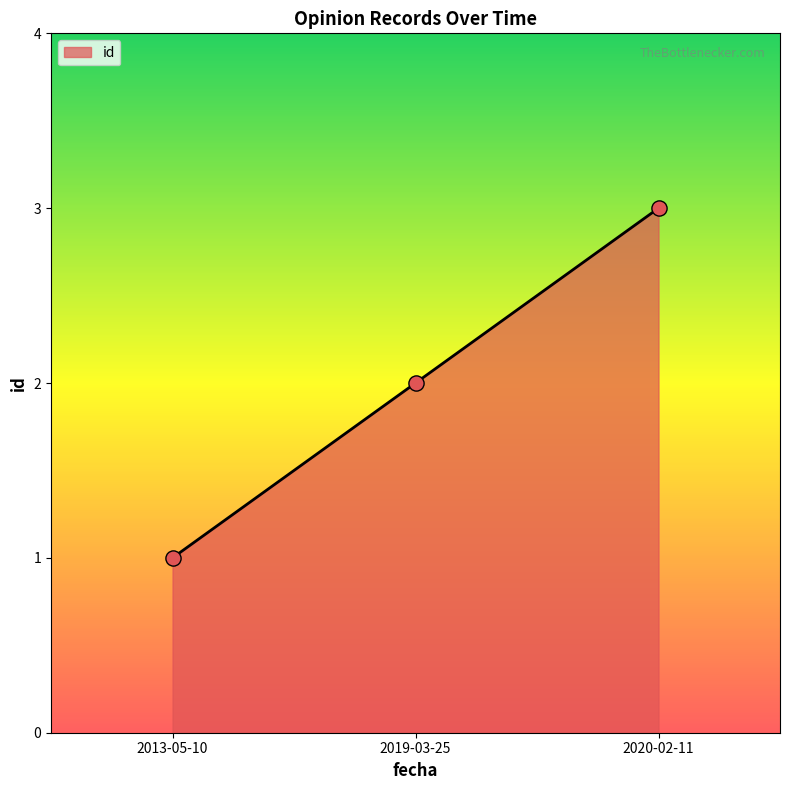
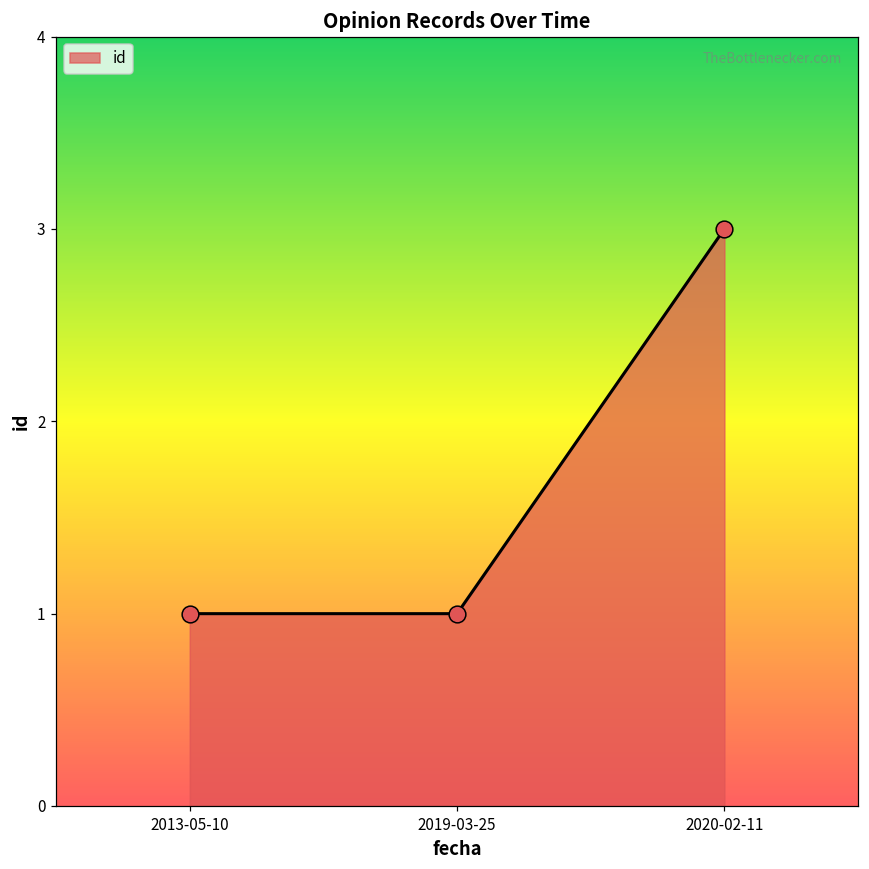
2019-03-25: 2 -> 1
